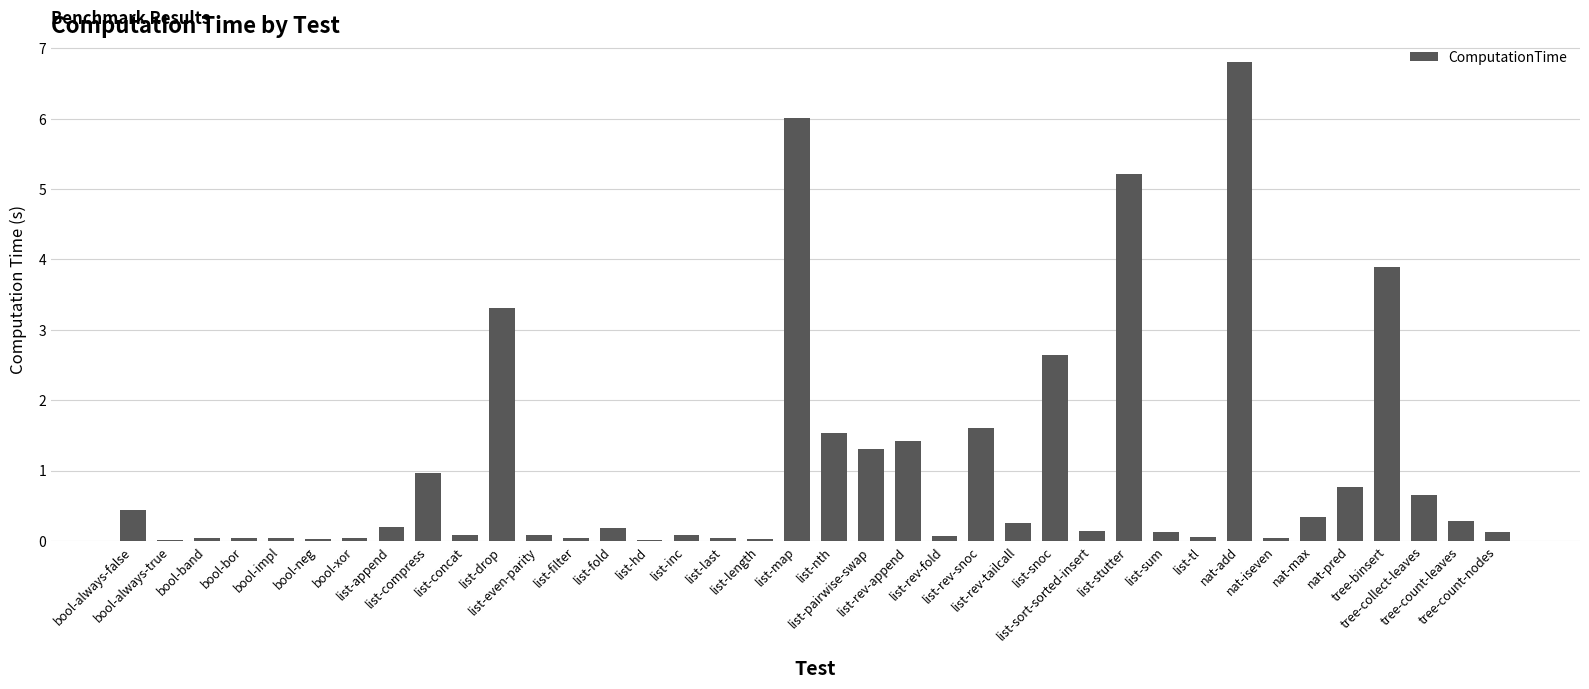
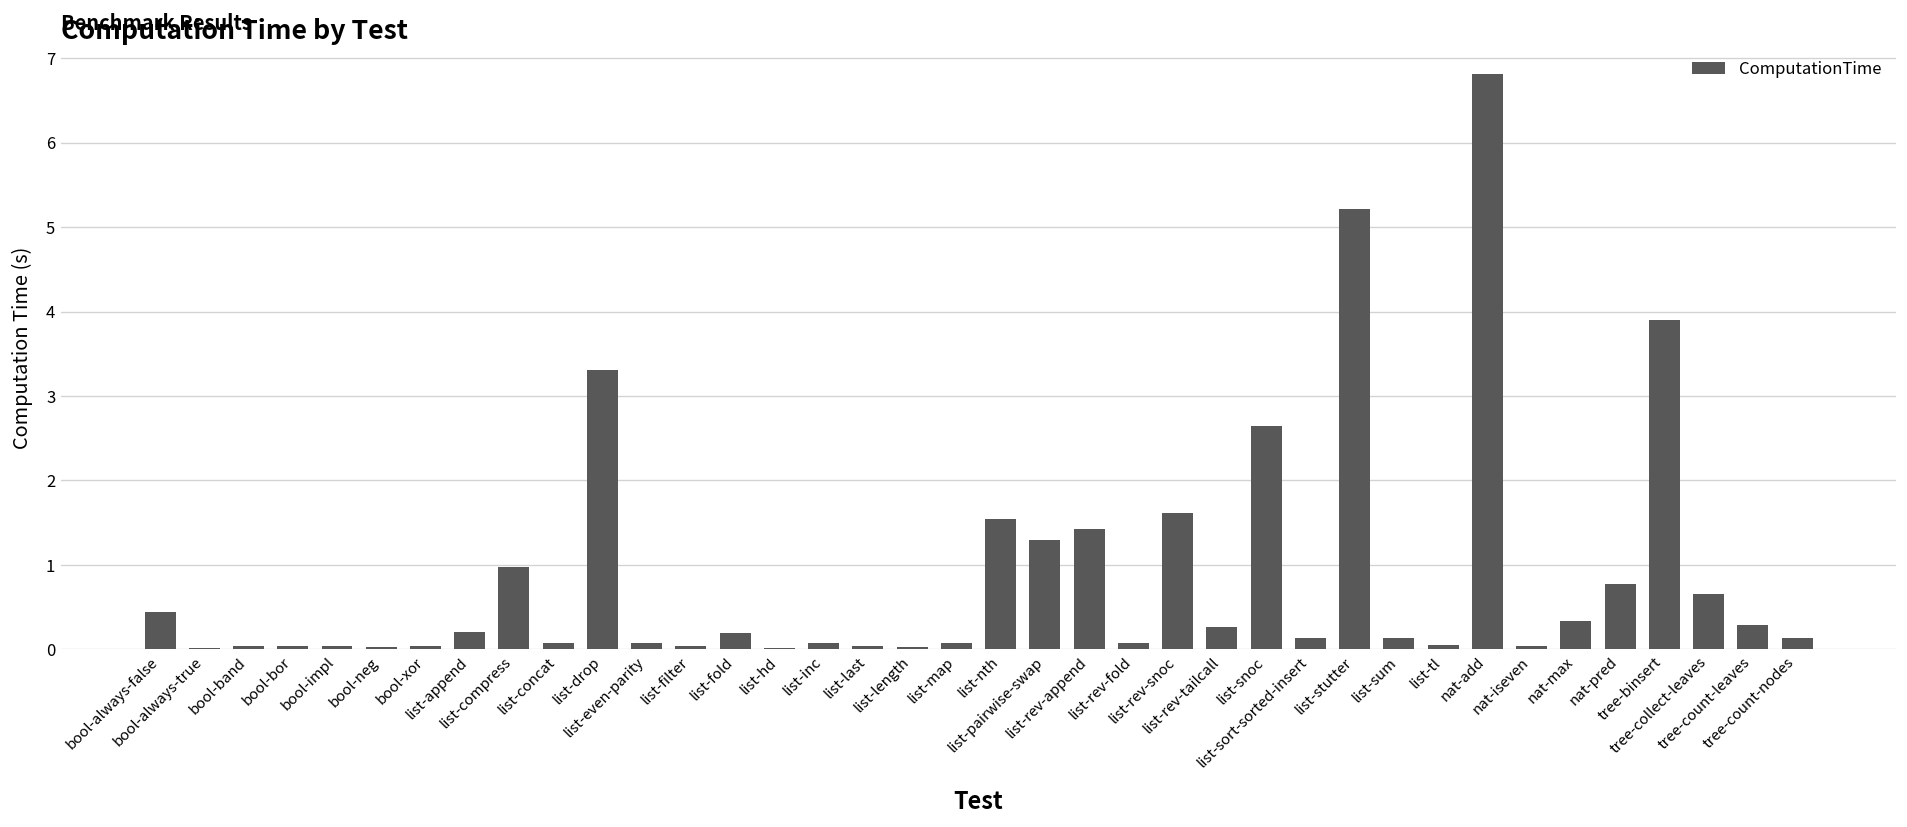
list-map: 6.0 -> 0.1
